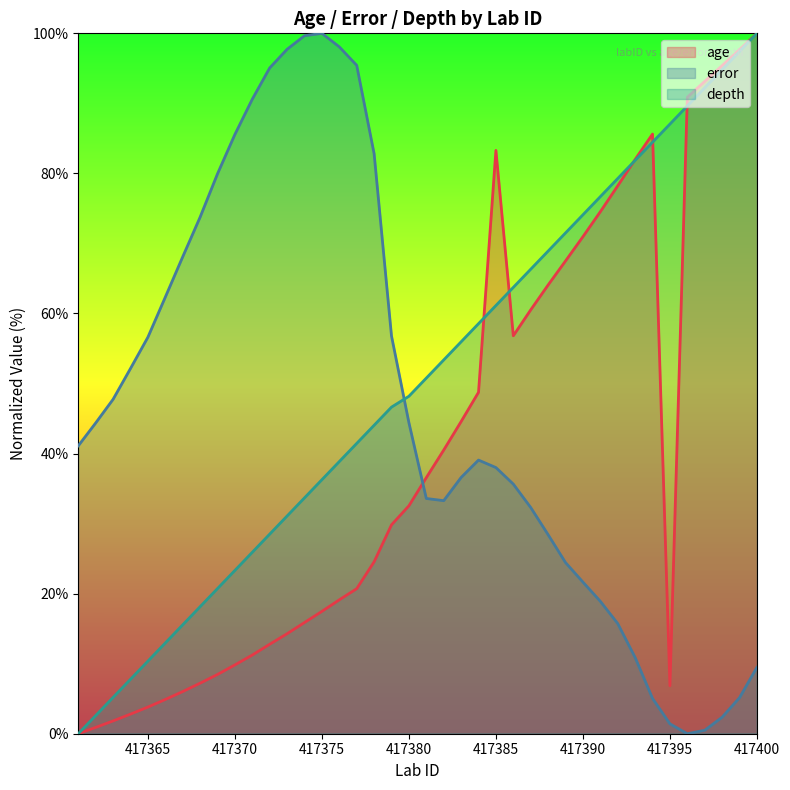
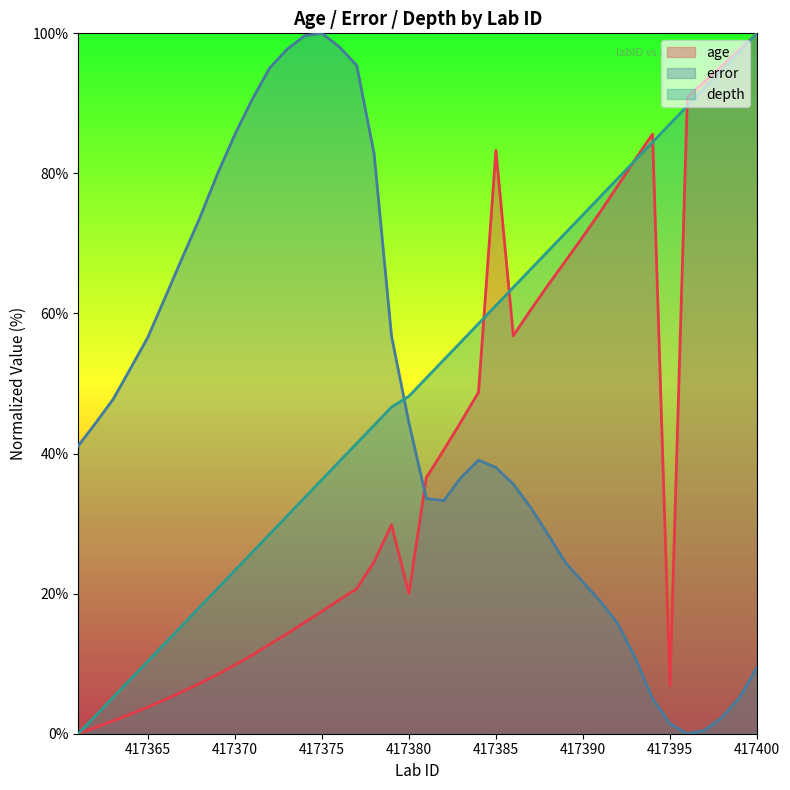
age, 417380: 33% -> 20%
